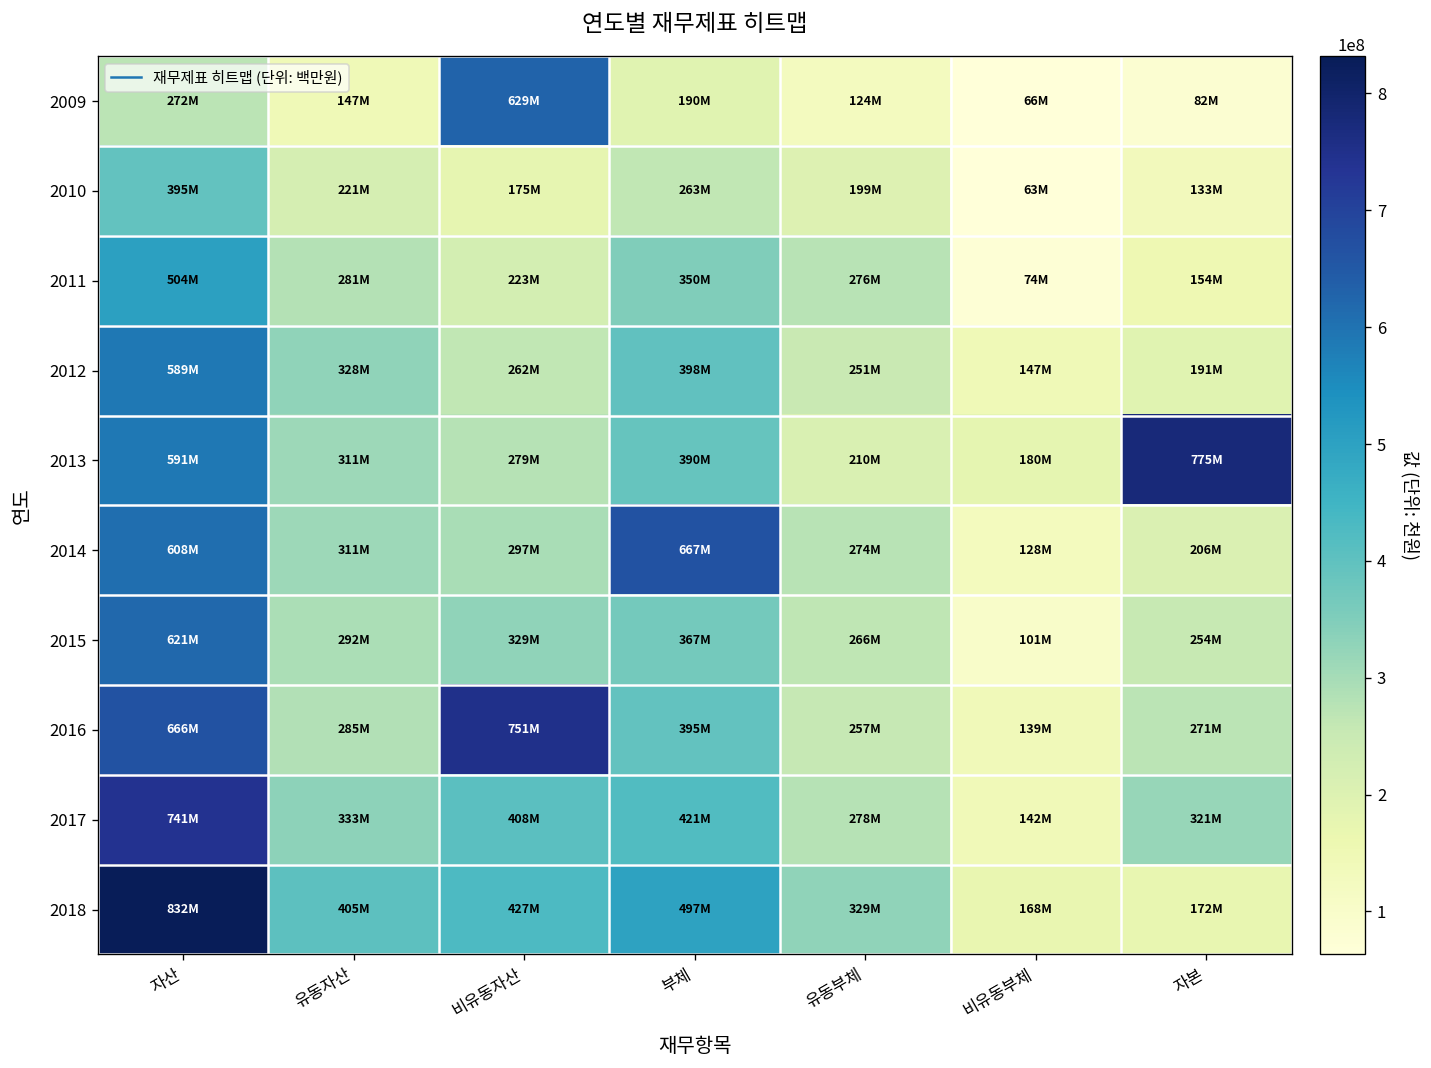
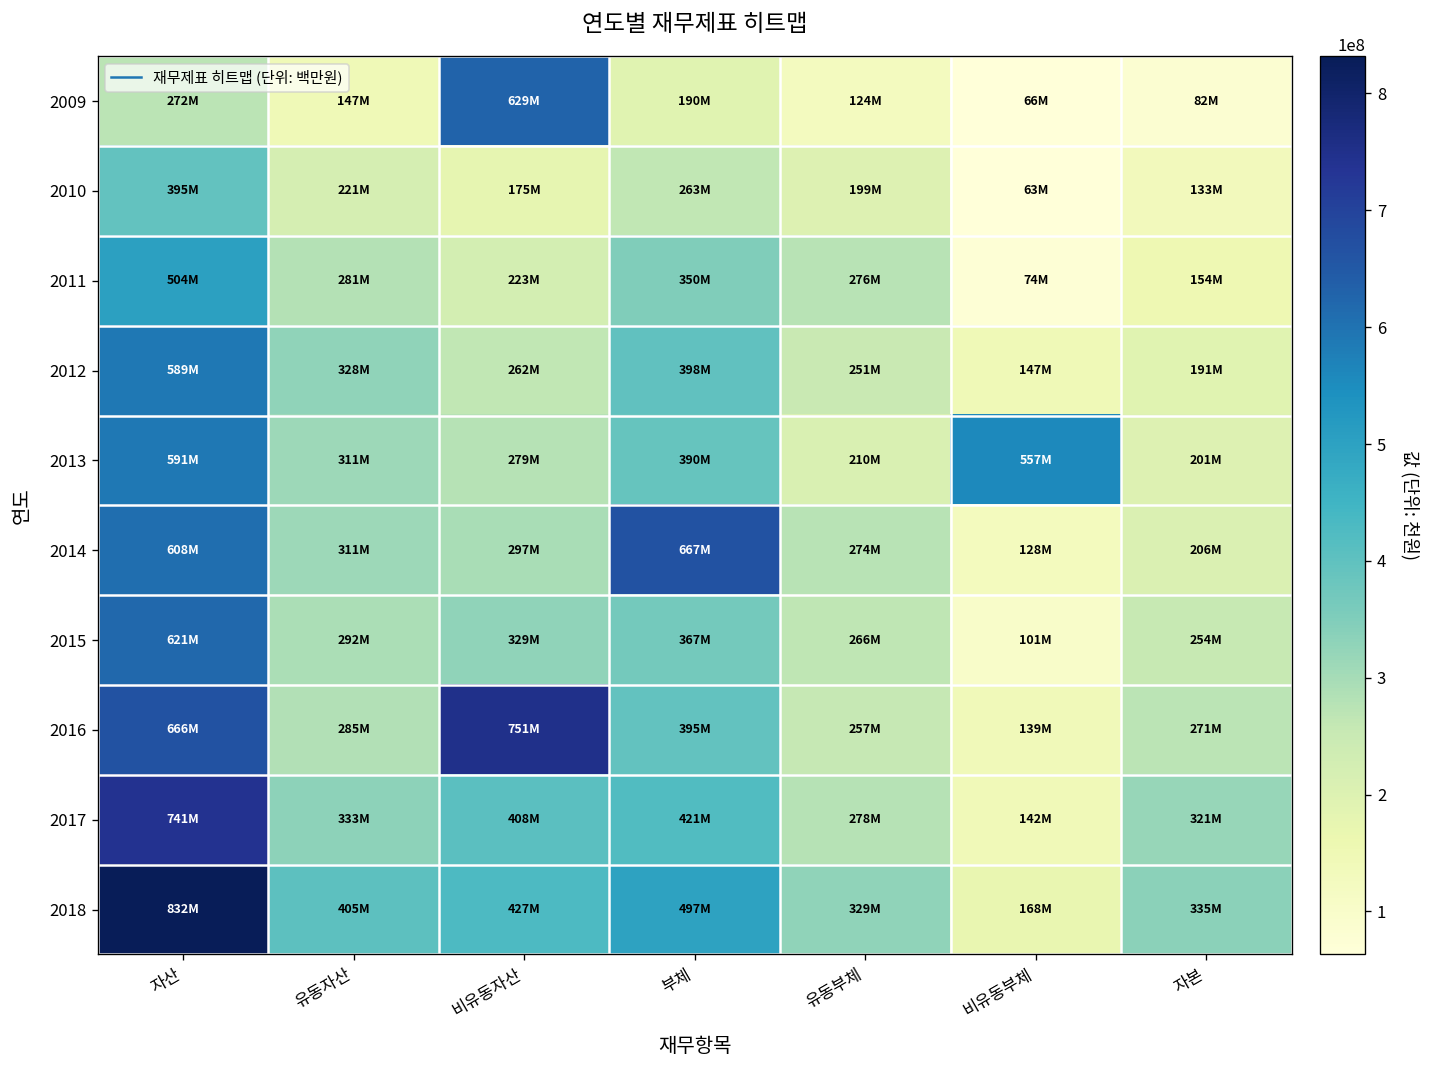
2013, 비유동부체: 180M -> 557M
2013, 자본: 775M -> 201M
2018, 자본: 172M -> 335M
